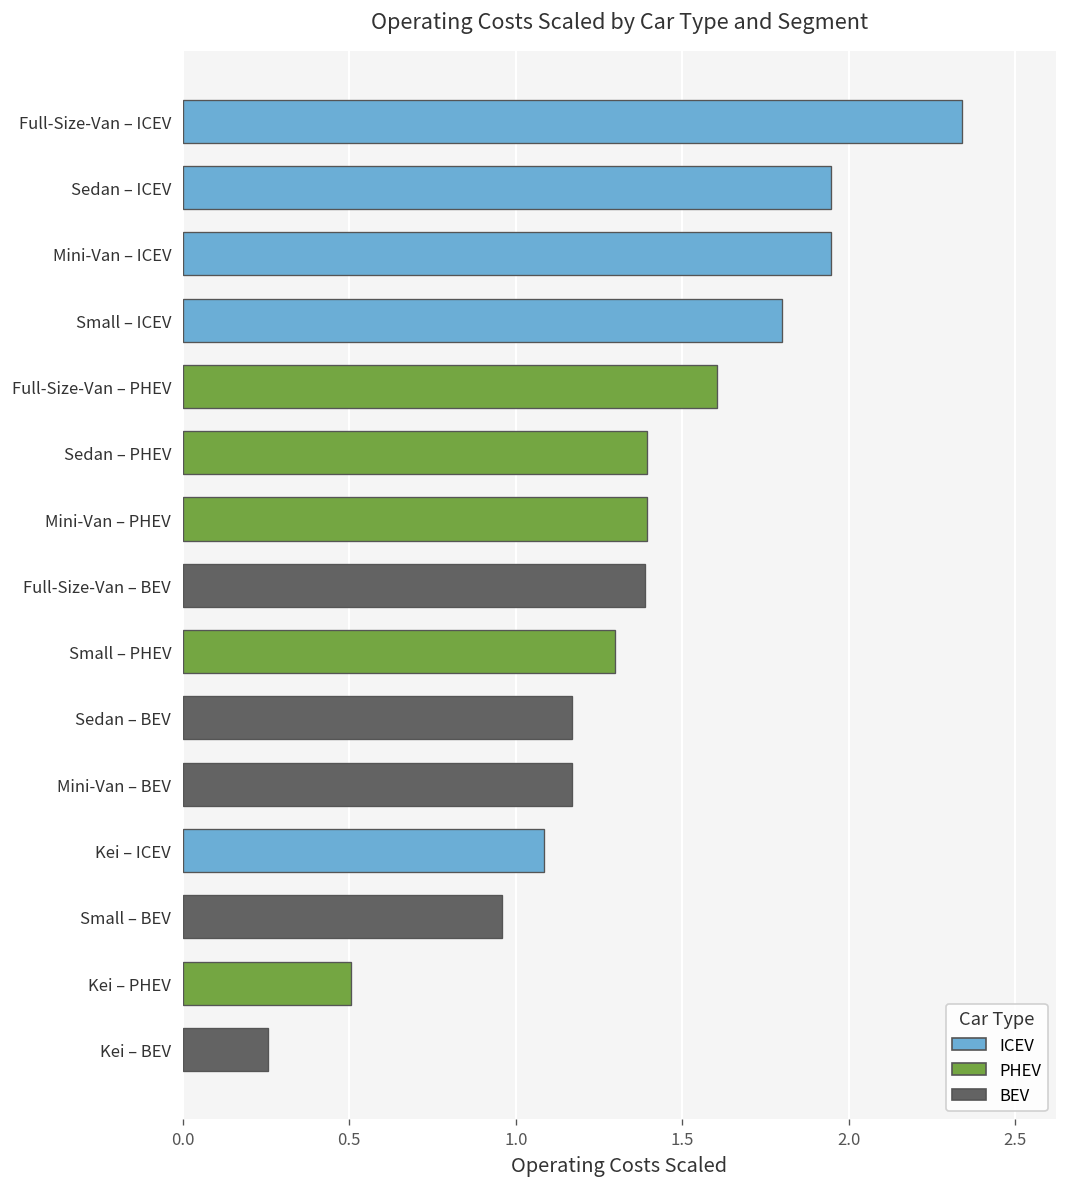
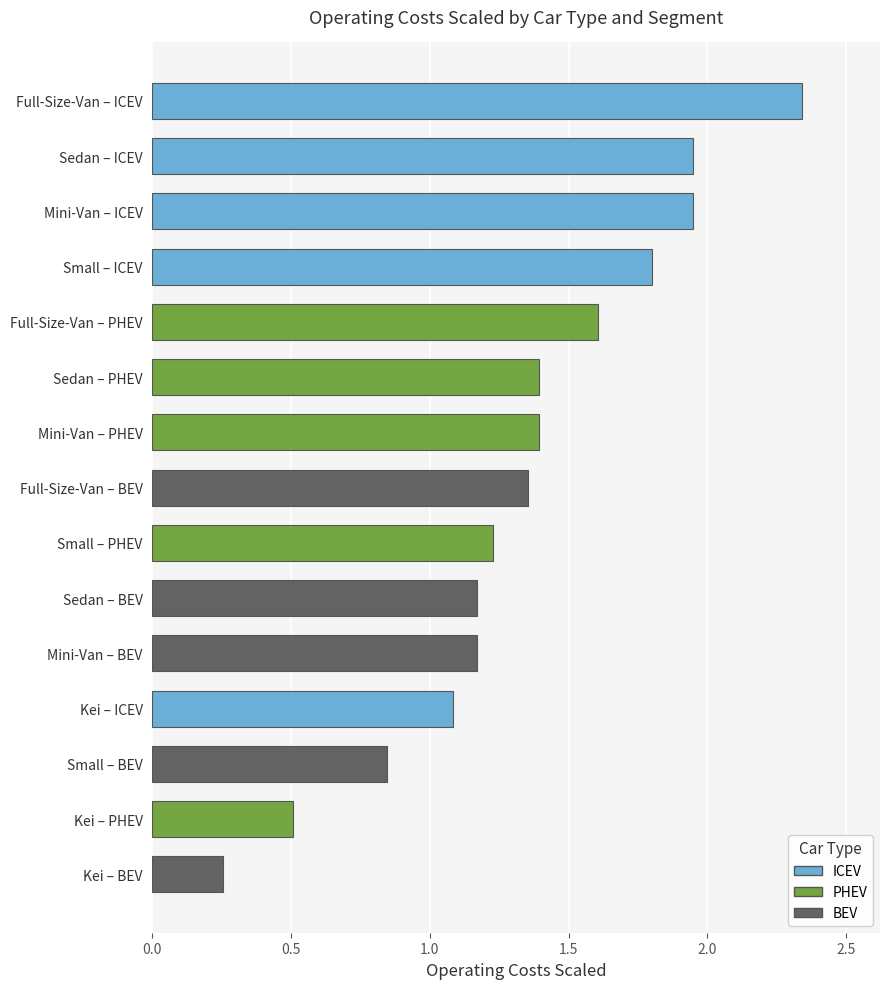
Full-Size-Van – BEV: 1.39 -> 1.35
Small – PHEV: 1.30 -> 1.23
Small – BEV: 0.96 -> 0.85
